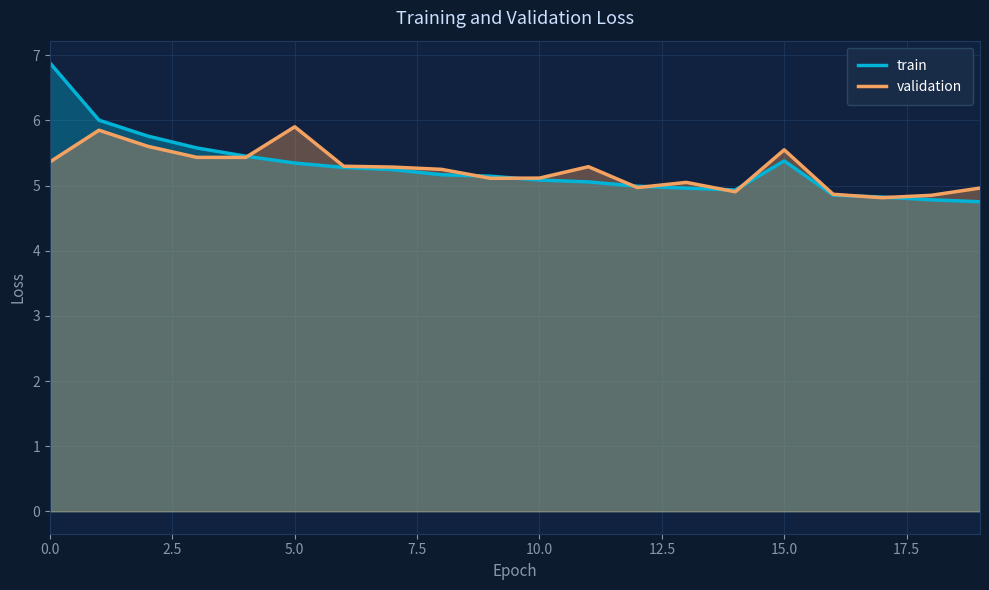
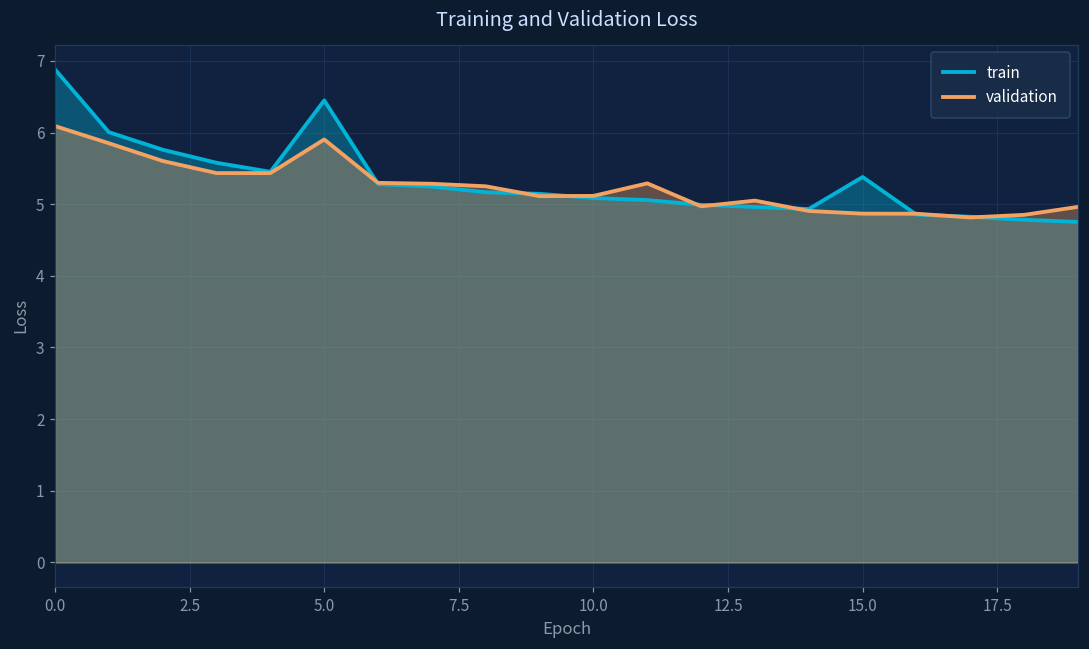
validation, 0.0: 5.4 -> 6.1
train, 5.0: 5.3 -> 6.4
validation, 15.0: 5.5 -> 4.9
